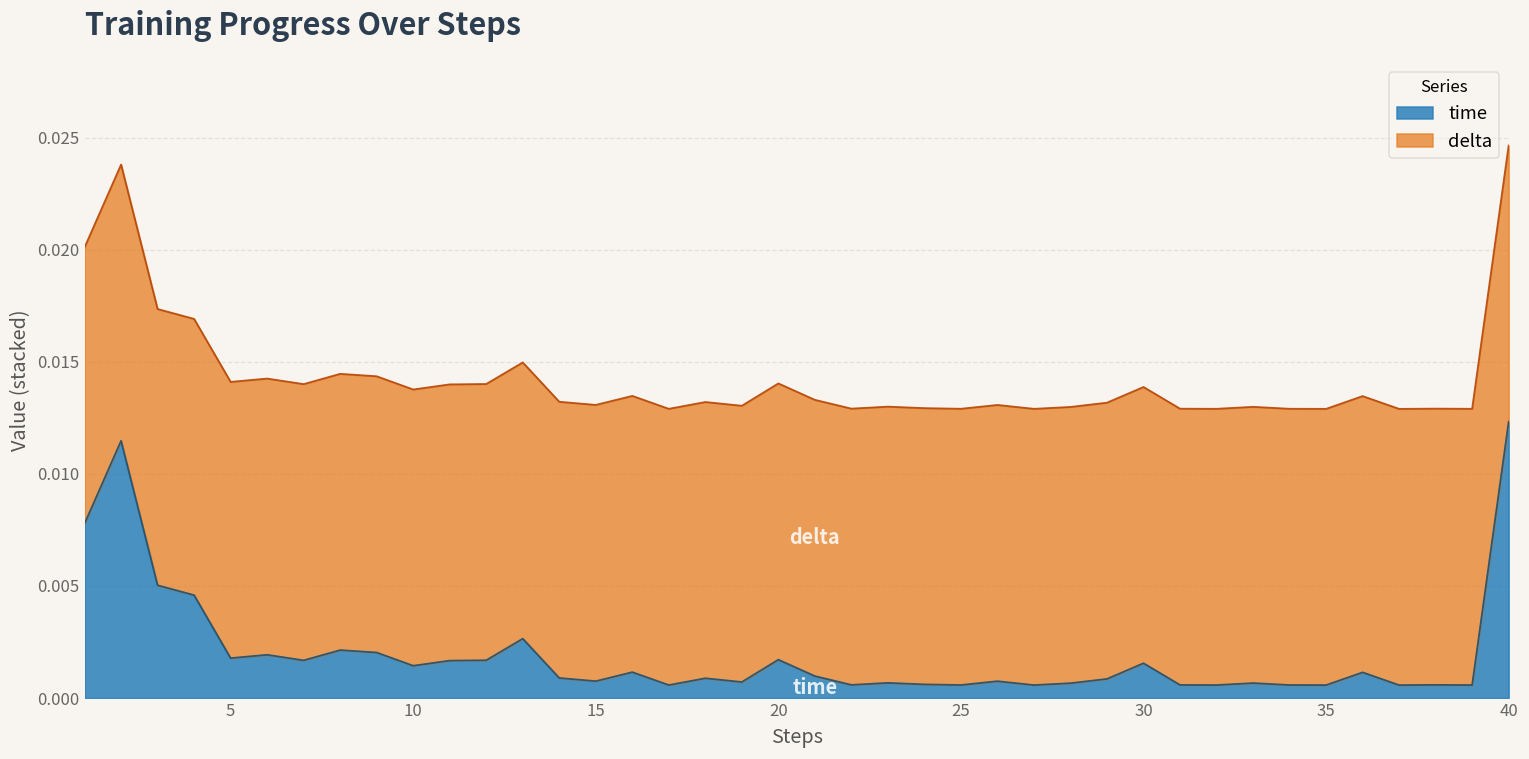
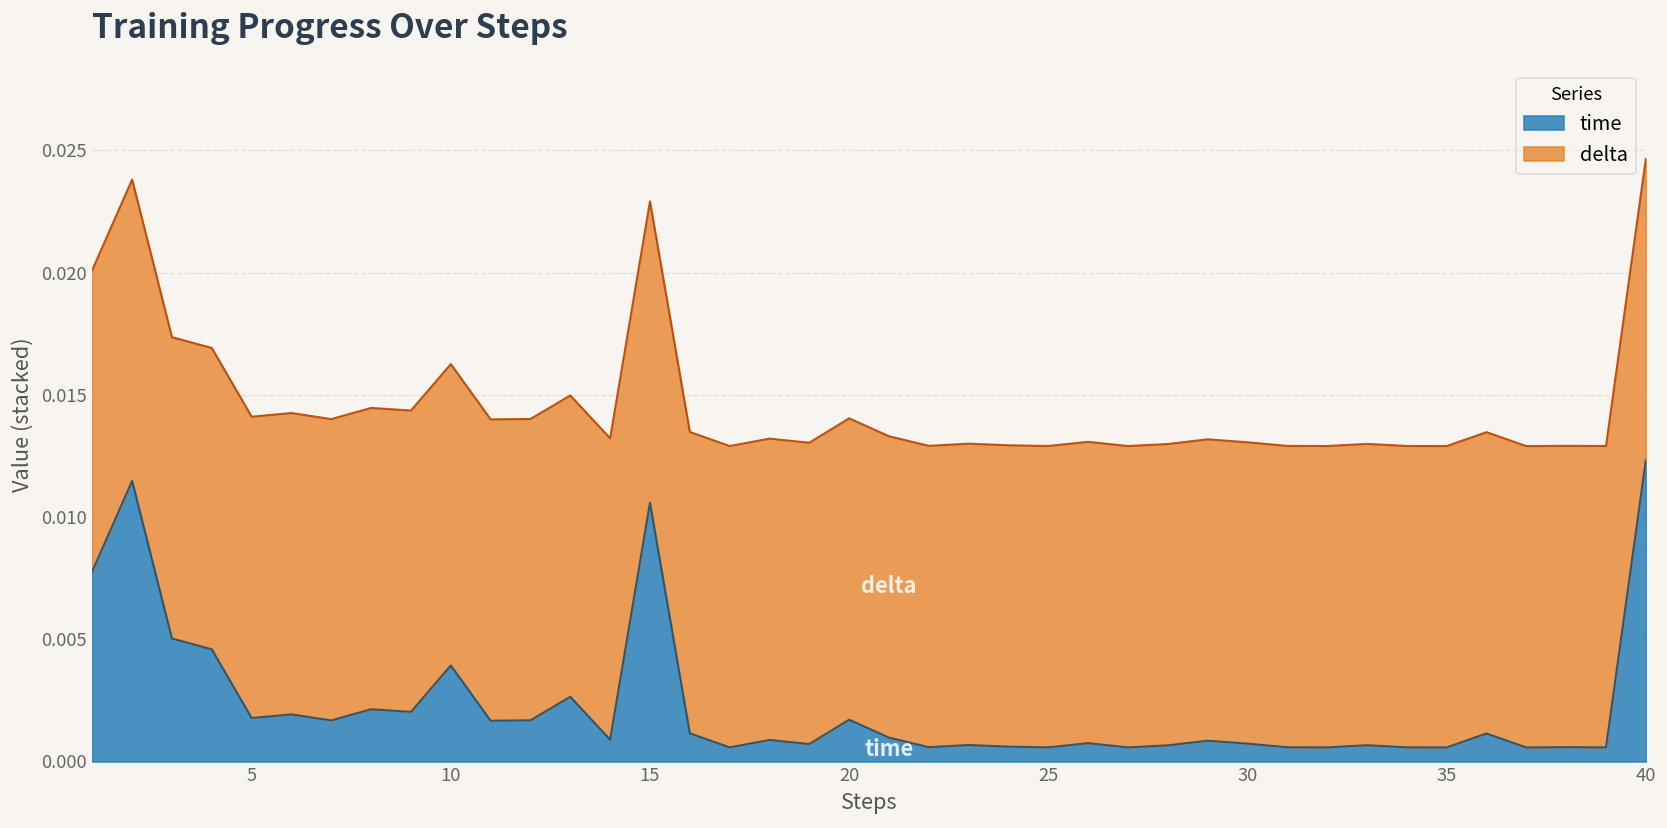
time, 10: 0.0014 -> 0.0039
time, 15: 0.0008 -> 0.0106
time, 30: 0.0016 -> 0.0007
